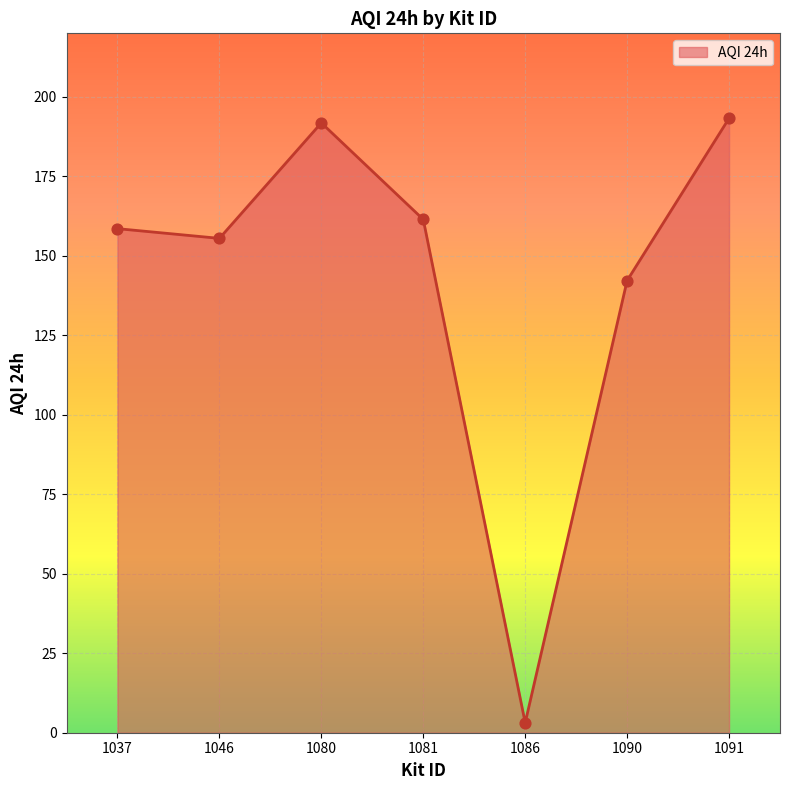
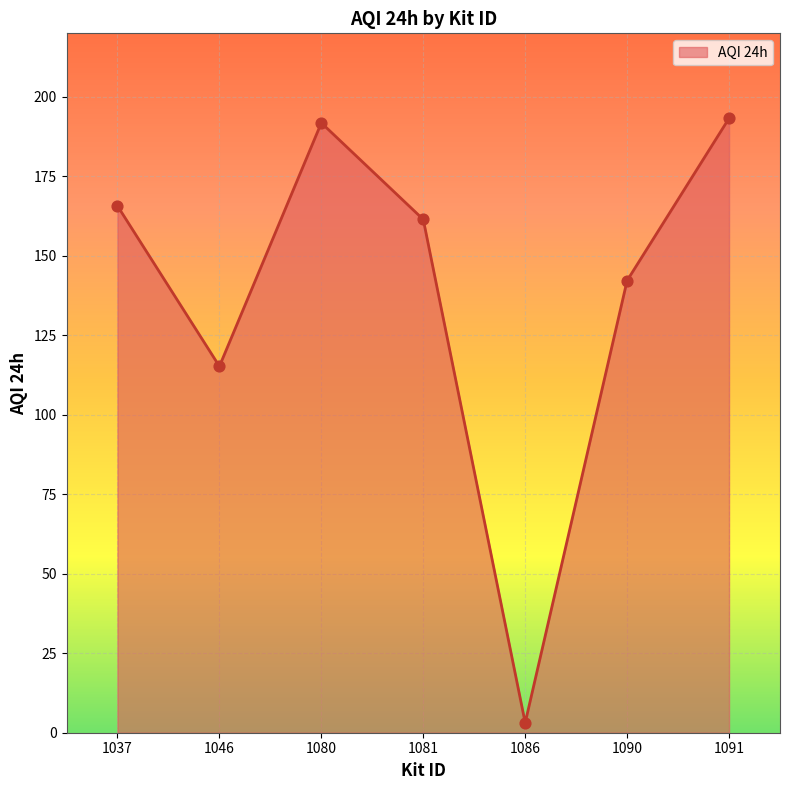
1037: 159 -> 166
1046: 156 -> 115
